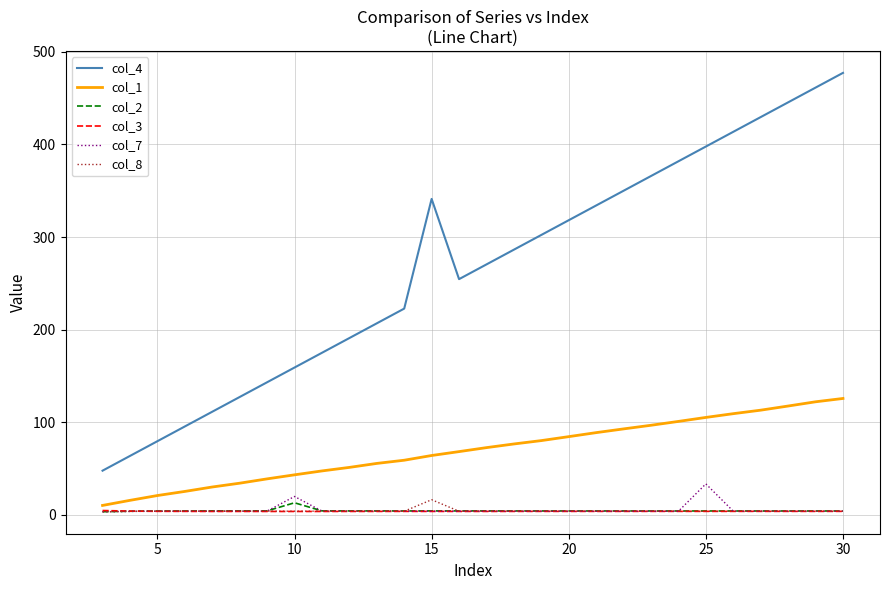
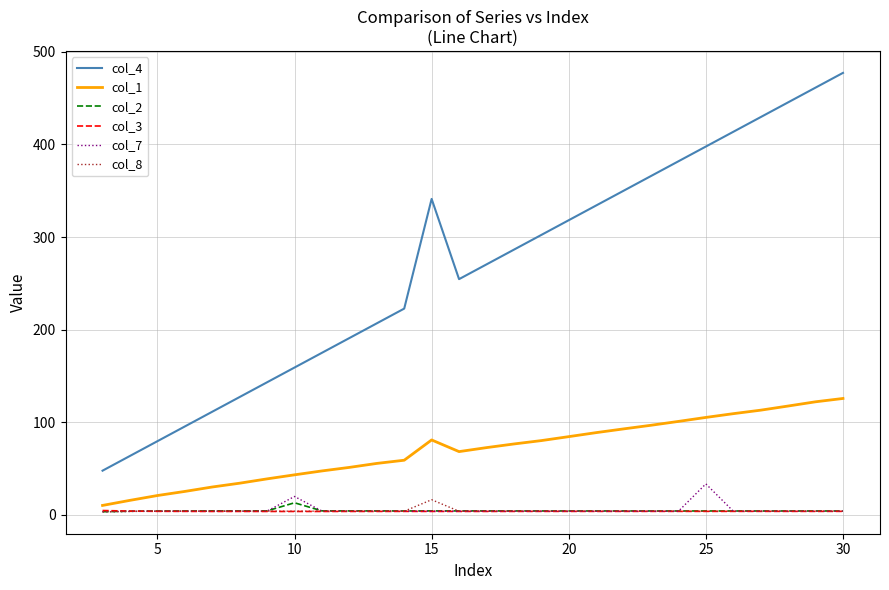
col_1, 15: 60 -> 80
